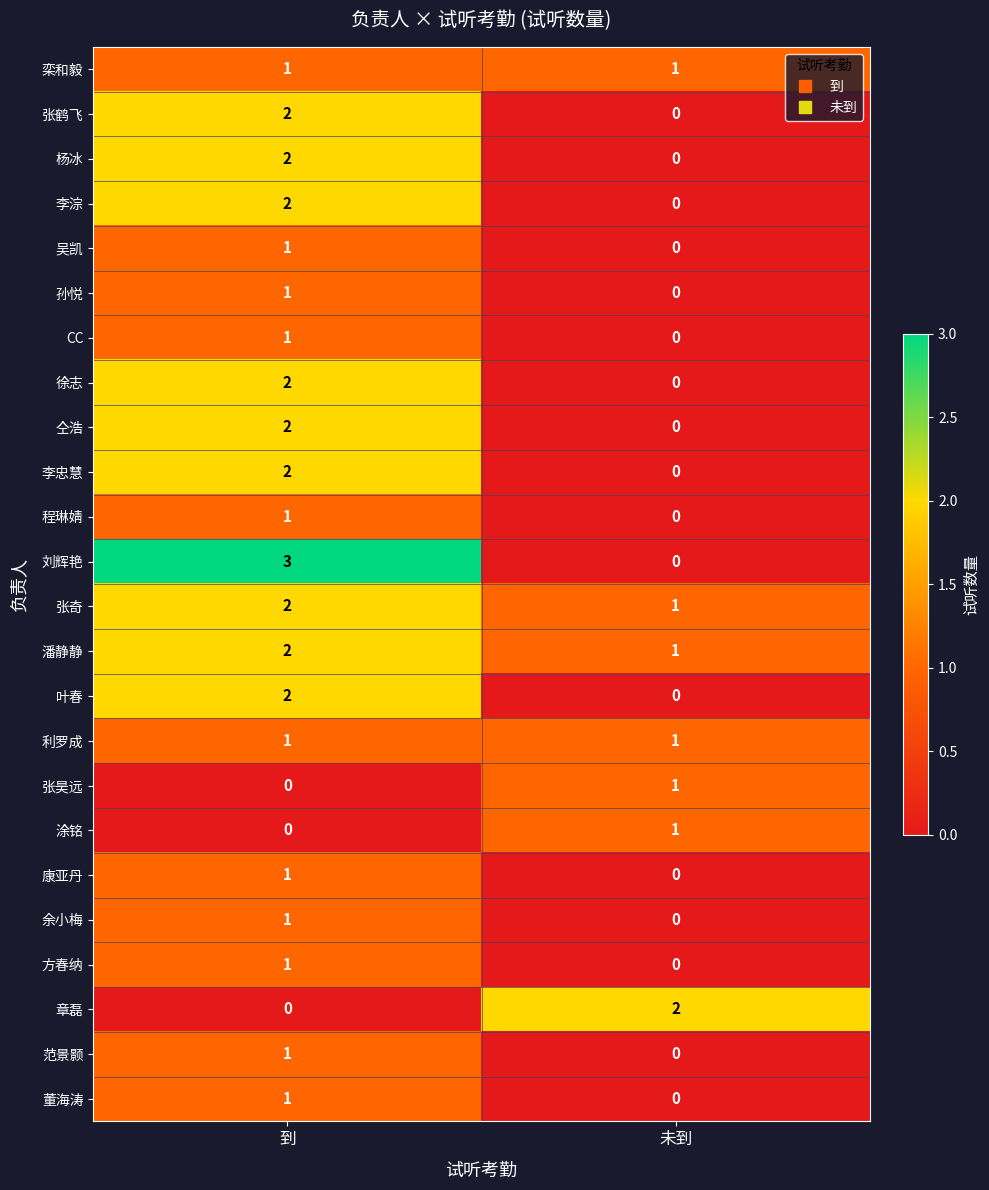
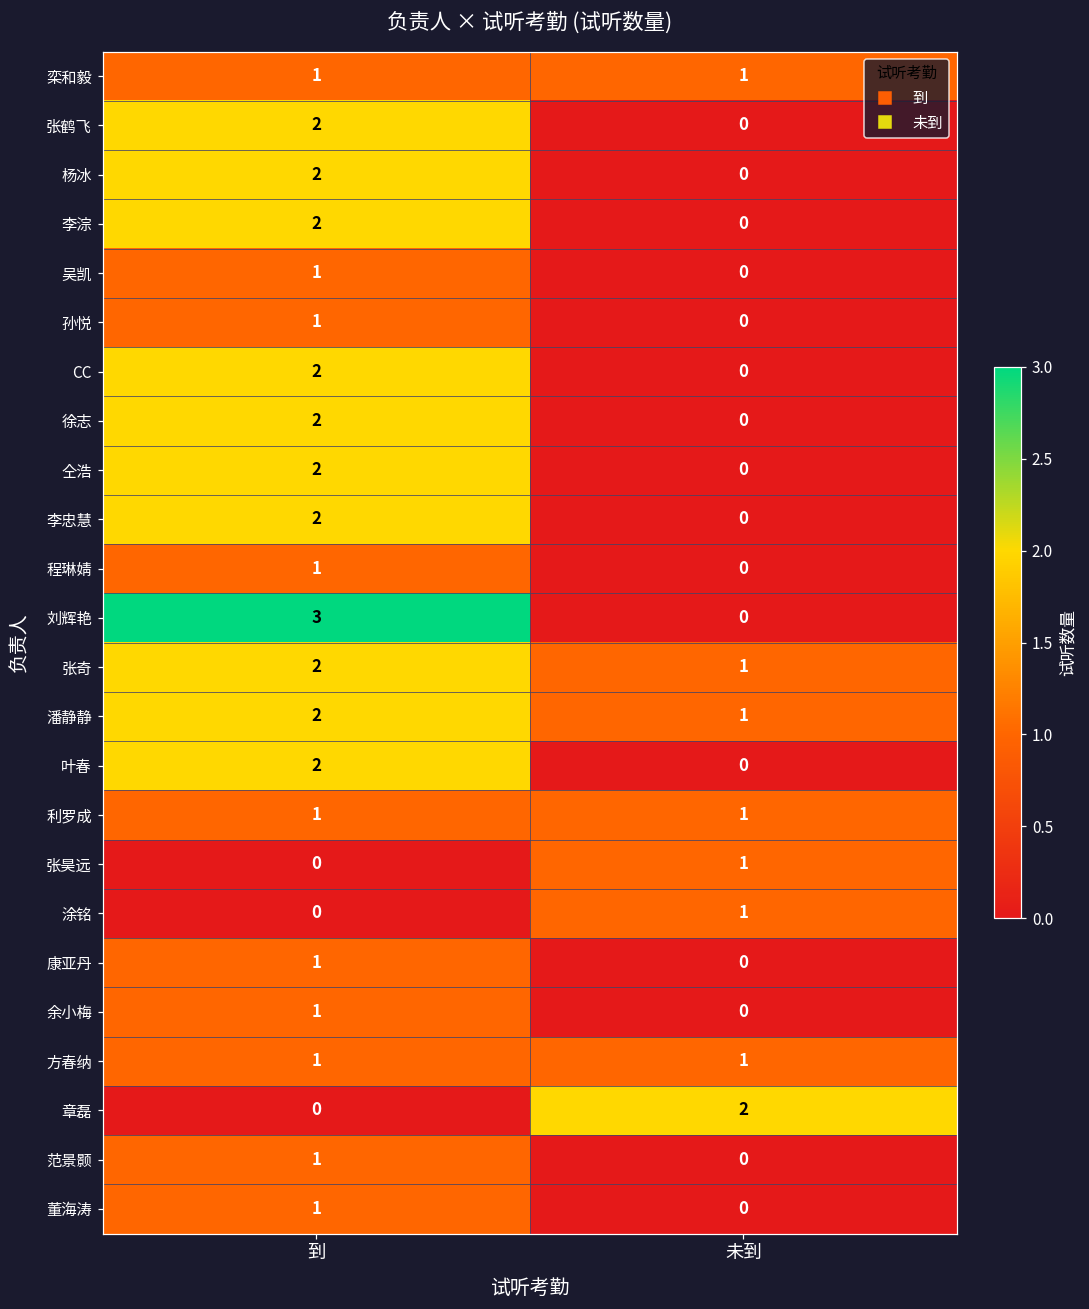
CC, 到: 1 -> 2
方春纳, 未到: 0 -> 1
